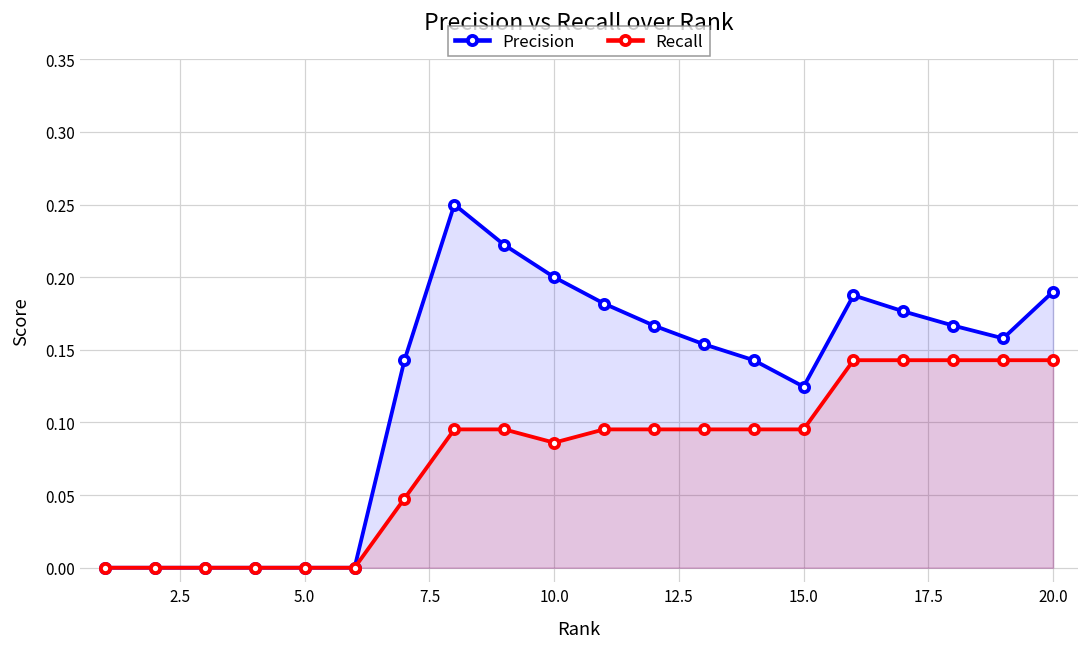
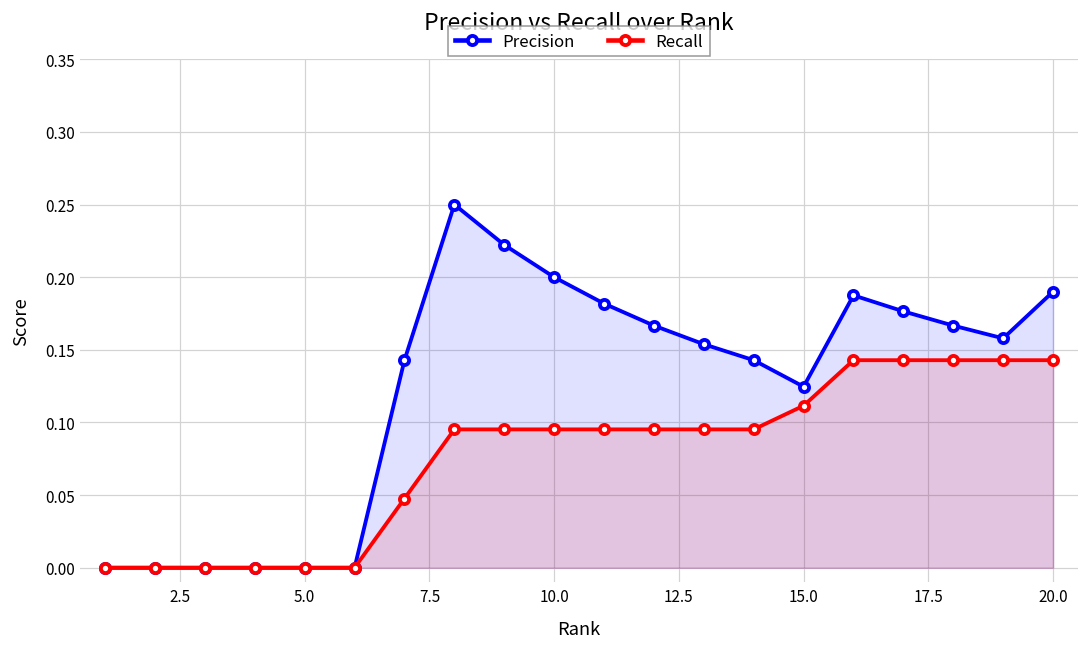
Recall, 10.0: 0.086 -> 0.095
Recall, 15.0: 0.095 -> 0.112
